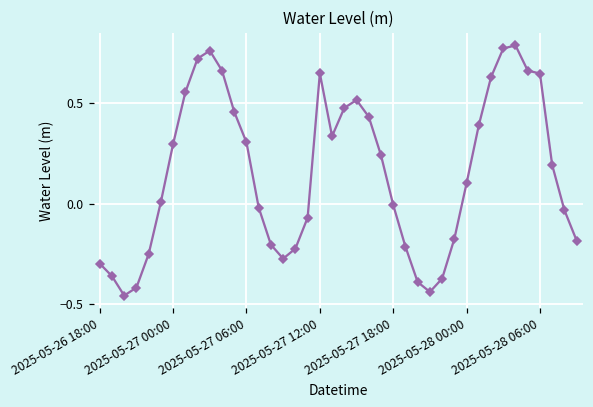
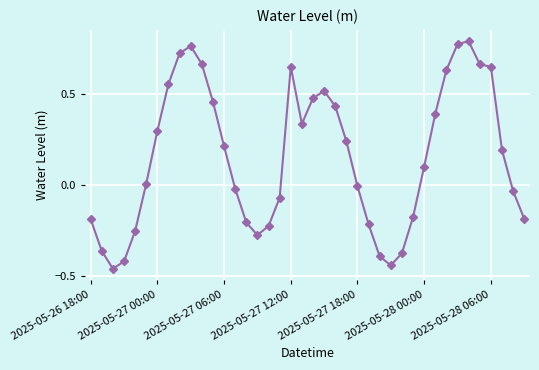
2025-05-26 18:00: -0.30 -> -0.19
2025-05-27 06:00: 0.30 -> 0.21
